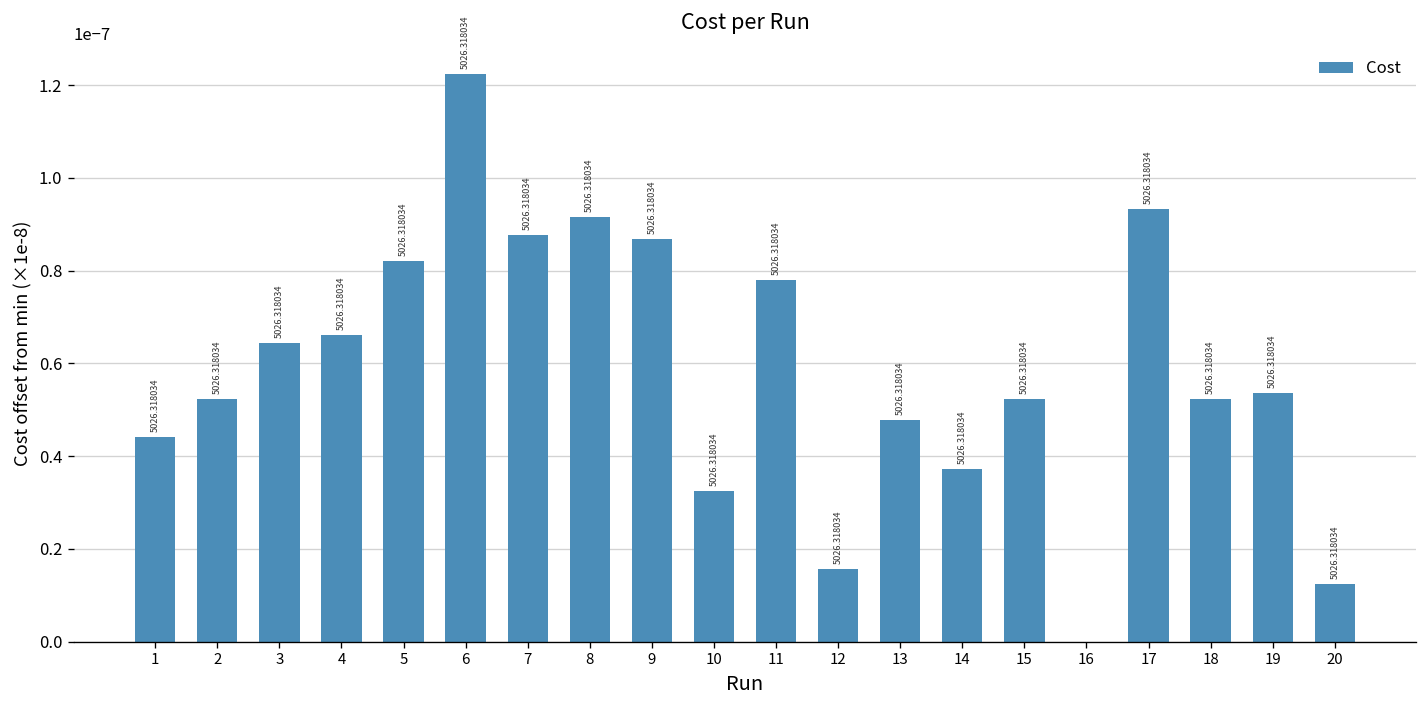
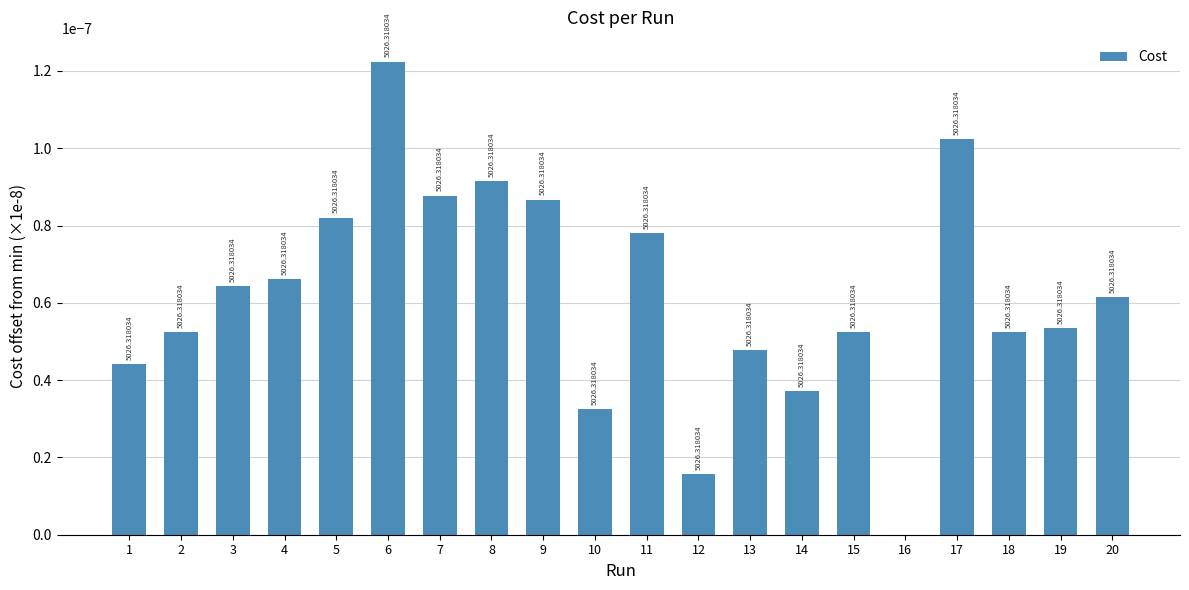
17: 0.000000093 -> 0.000000102
20: 0.000000012 -> 0.000000061
